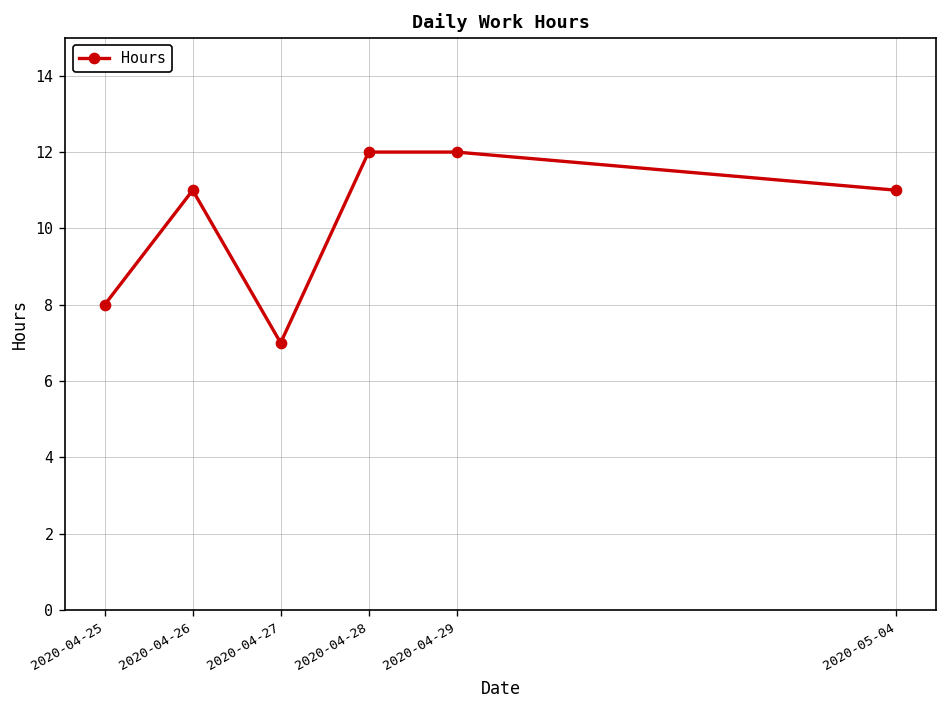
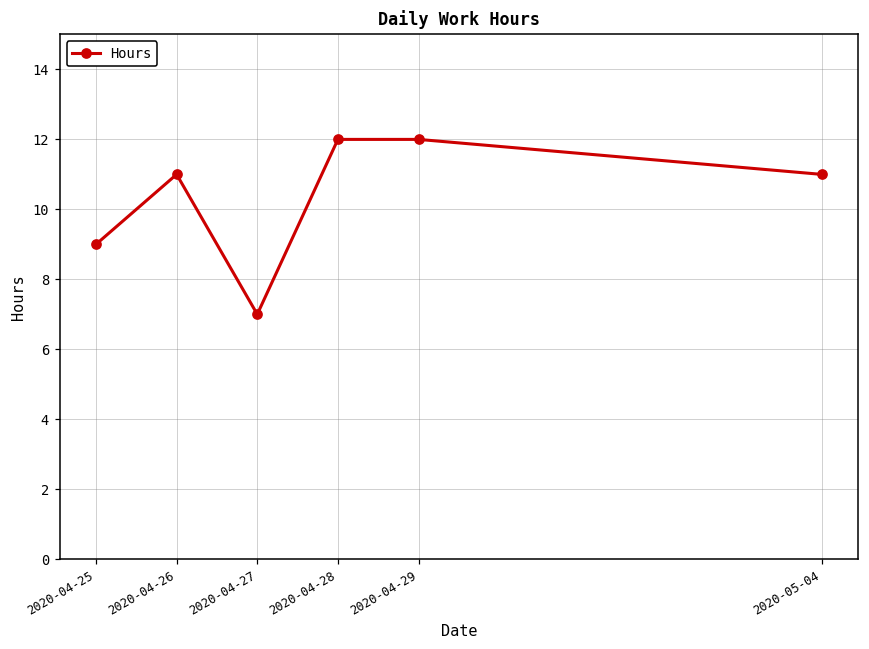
2020-04-25: 8 -> 9
